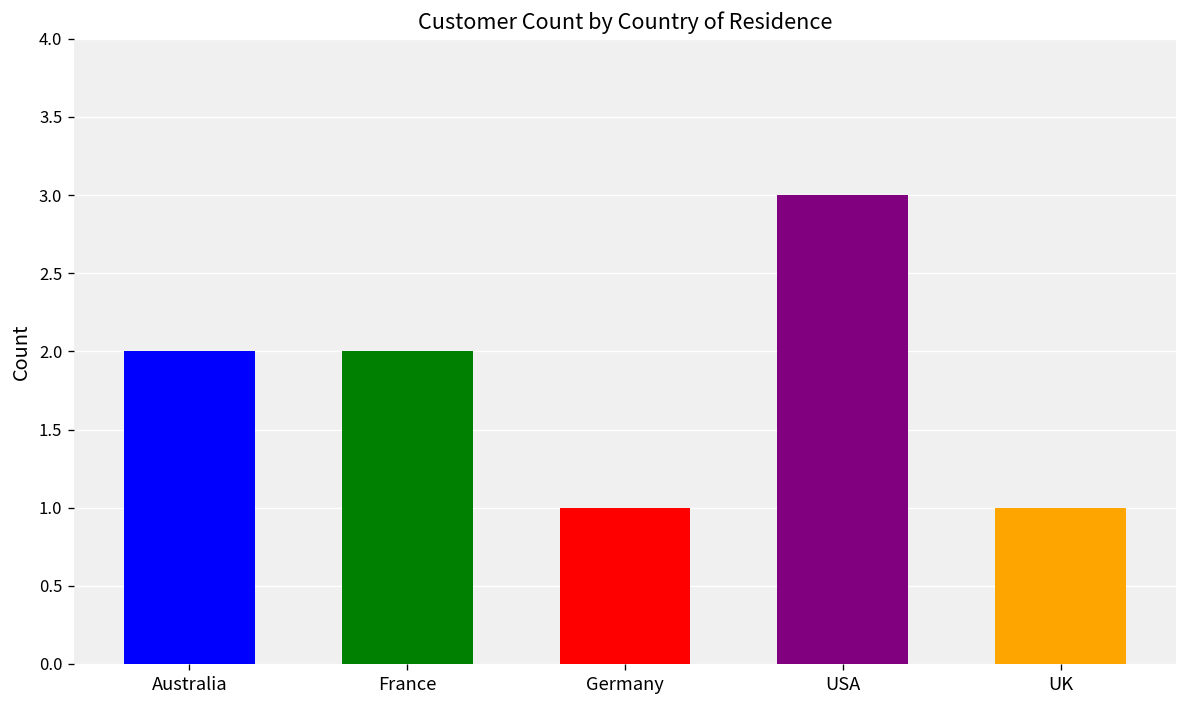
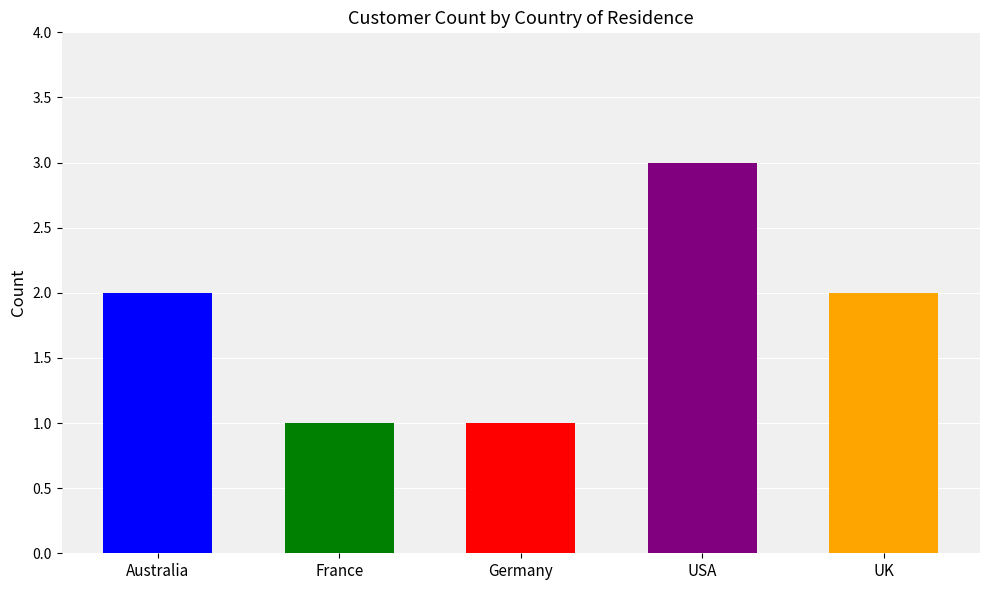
France: 2 -> 1
UK: 1 -> 2
